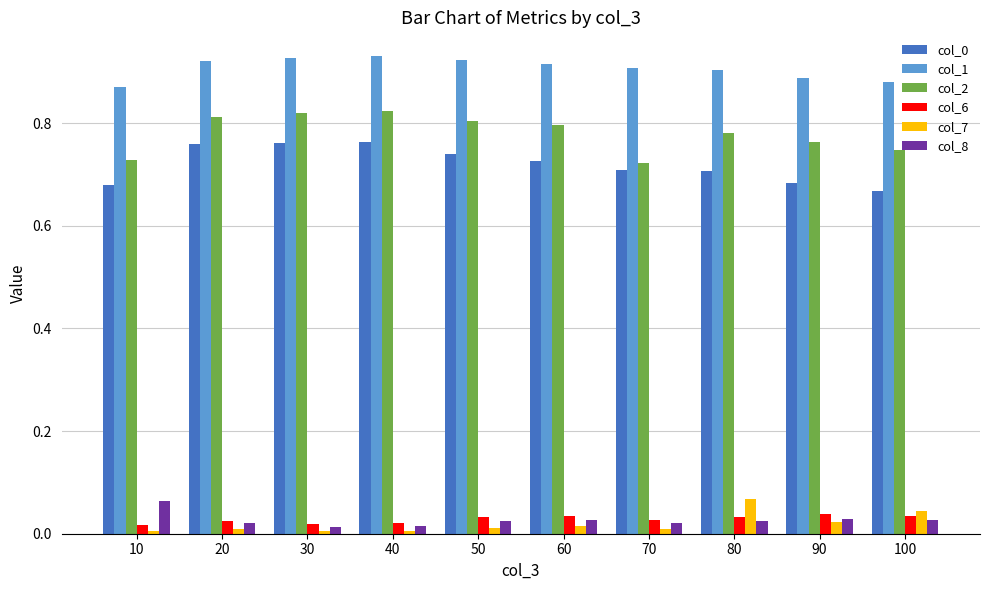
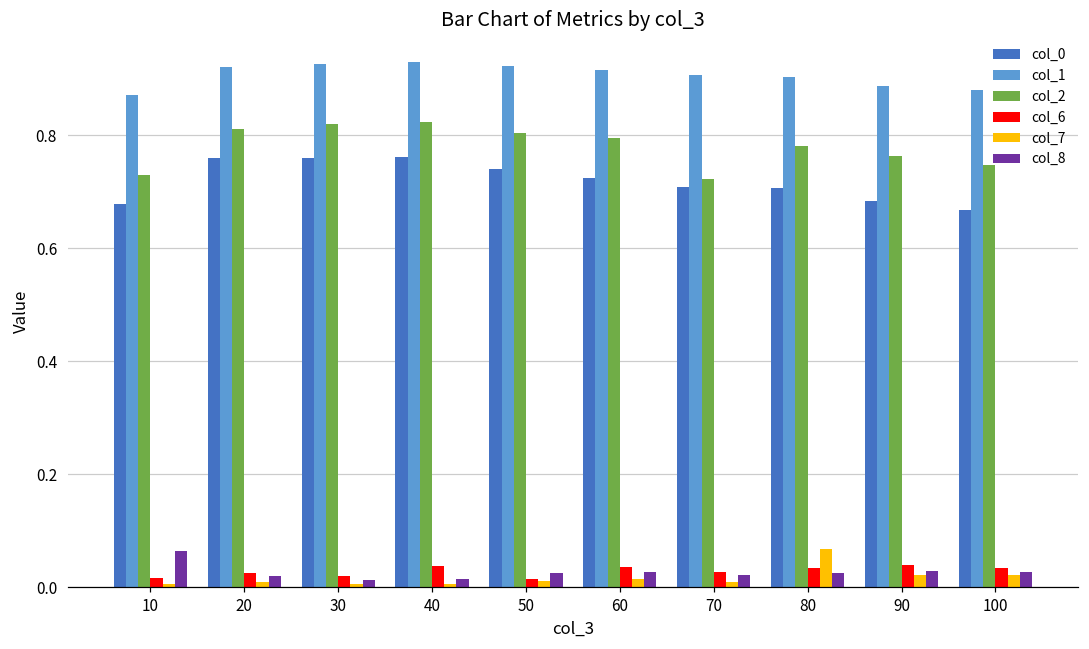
col_6, 40: 0.02 -> 0.04
col_6, 50: 0.03 -> 0.01
col_7, 100: 0.04 -> 0.02
